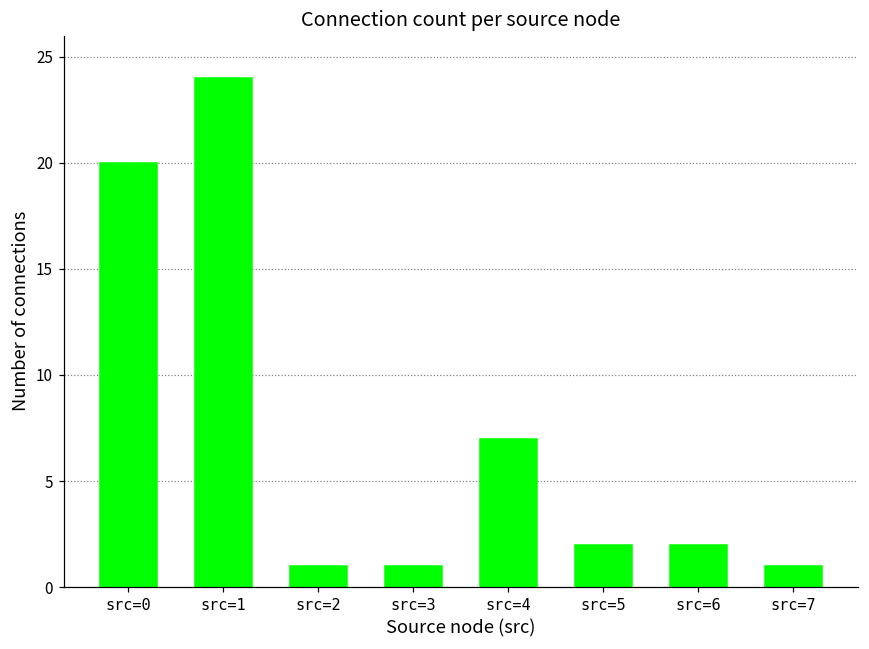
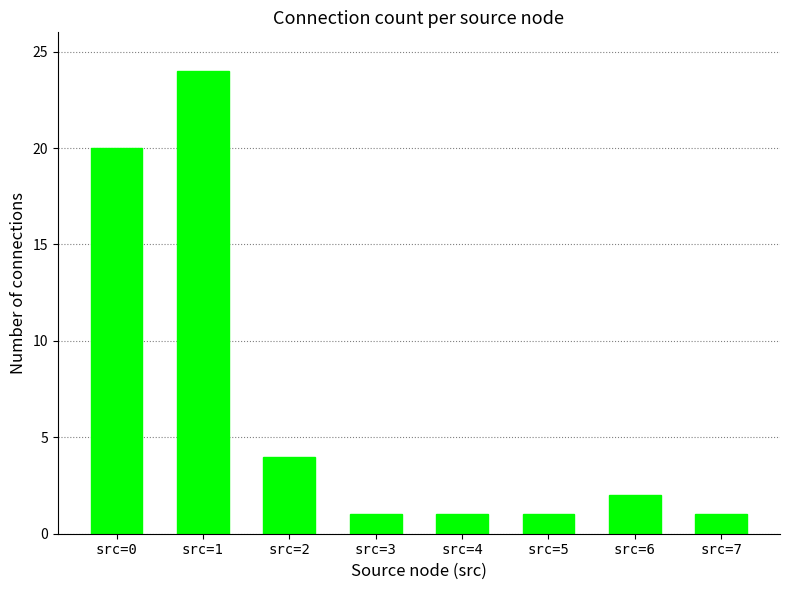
src=2: 1 -> 4
src=4: 7 -> 1
src=5: 2 -> 1
